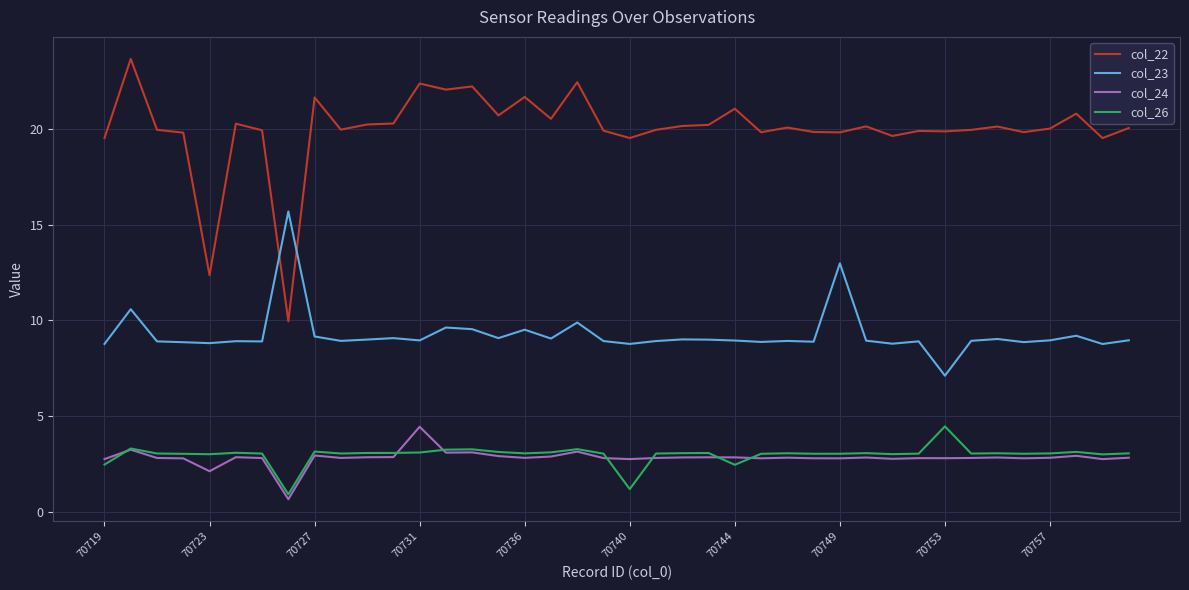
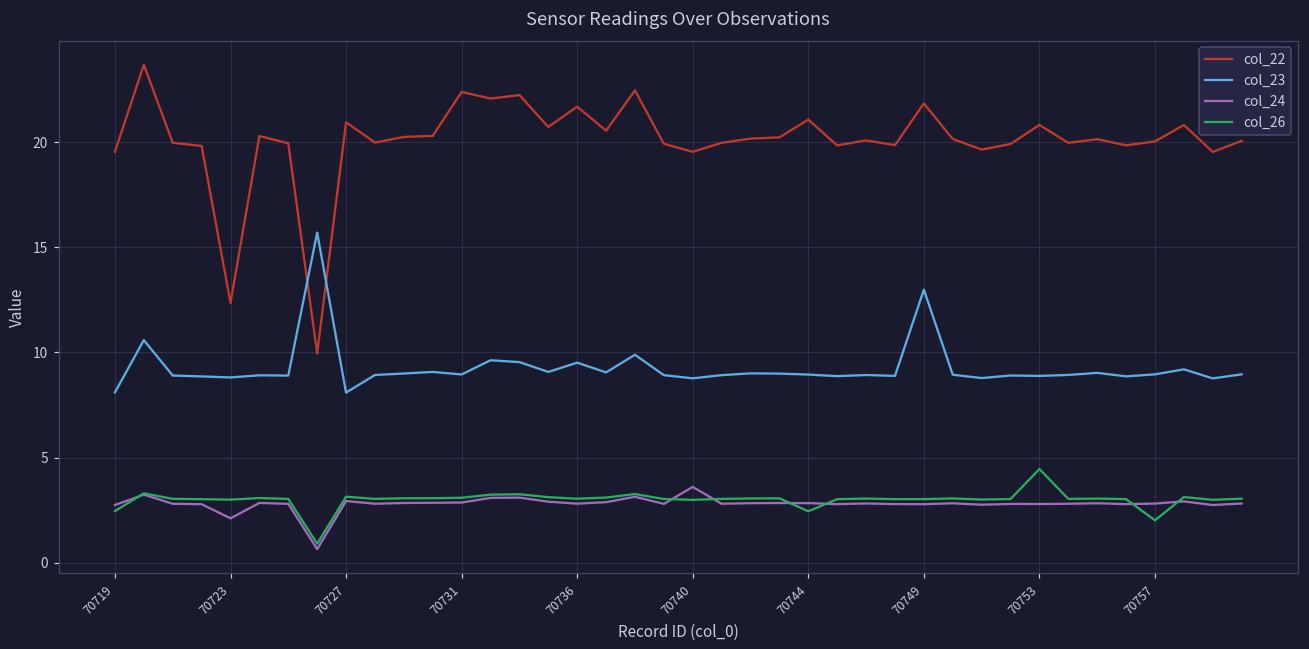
col_23, 70719: 8.8 -> 8.1
col_22, 70727: 21.7 -> 20.9
col_23, 70727: 9.2 -> 8.1
col_24, 70731: 4.4 -> 2.9
col_24, 70740: 2.8 -> 3.6
col_26, 70740: 1.2 -> 3.0
col_22, 70749: 19.8 -> 21.8
col_22, 70753: 19.9 -> 20.8
col_23, 70753: 7.1 -> 8.9
col_26, 70757: 3.0 -> 2.0
